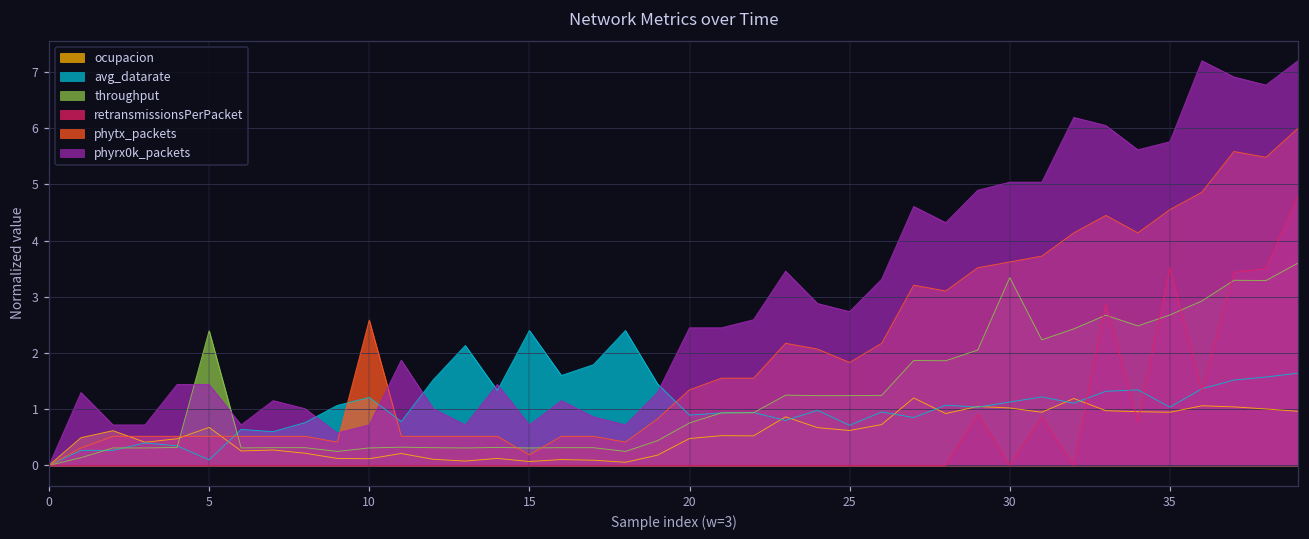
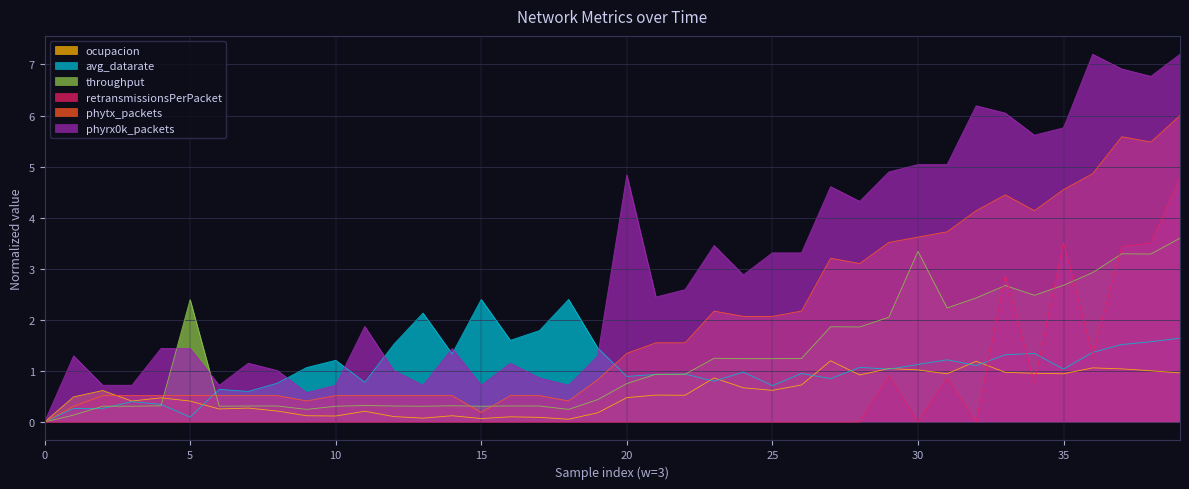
ocupacion, 5: 0.7 -> 0.4
phytx_packets, 10: 2.6 -> 0.5
phyrx0k_packets, 20: 2.4 -> 4.8
phytx_packets, 25: 1.8 -> 2.1
phyrx0k_packets, 25: 2.7 -> 3.3
